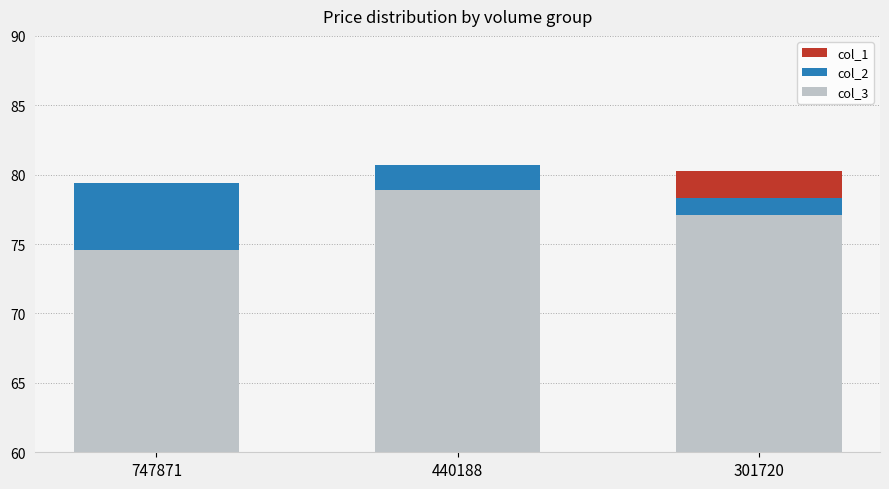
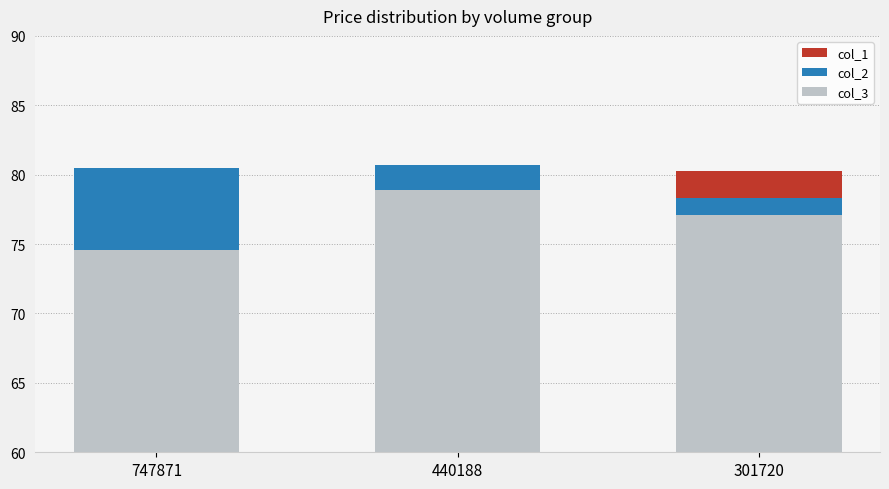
col_2, 747871: 79.4 -> 80.5
